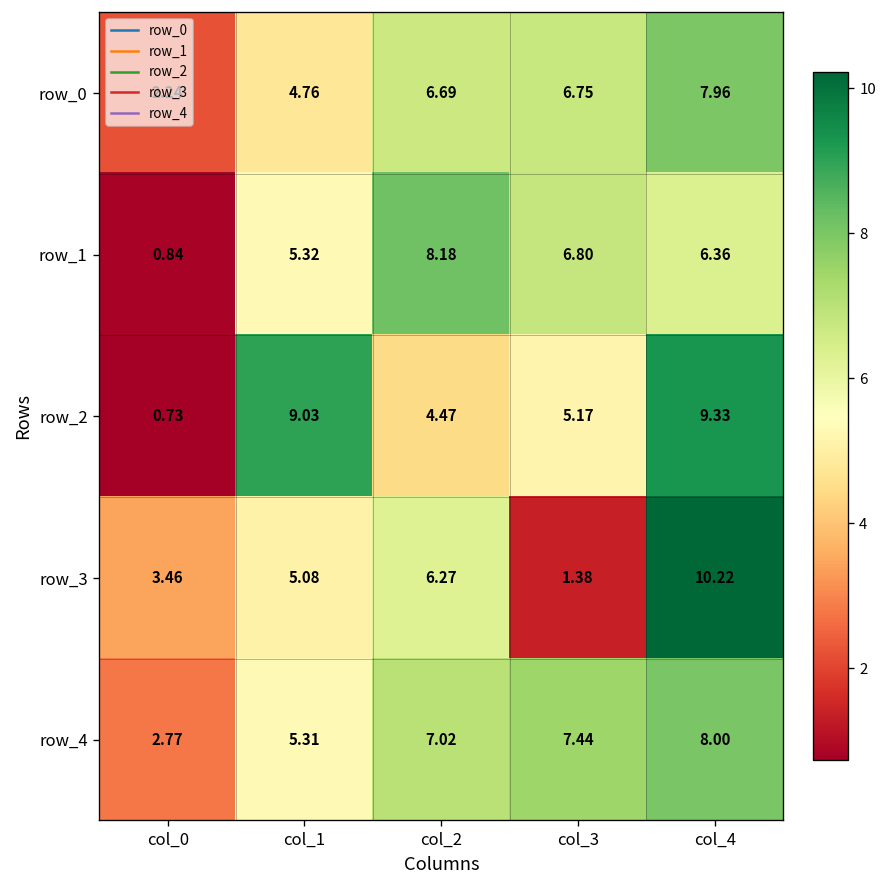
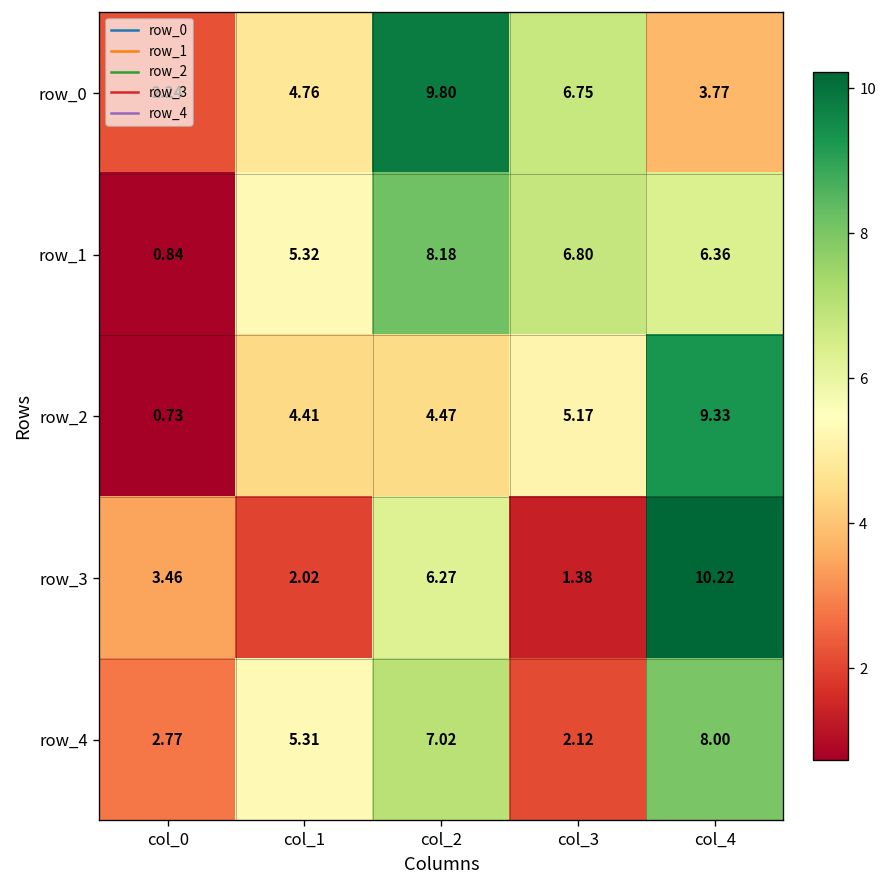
row_0, col_2: 6.69 -> 9.80
row_0, col_4: 7.96 -> 3.77
row_2, col_1: 9.03 -> 4.41
row_3, col_1: 5.08 -> 2.02
row_4, col_3: 7.44 -> 2.12
